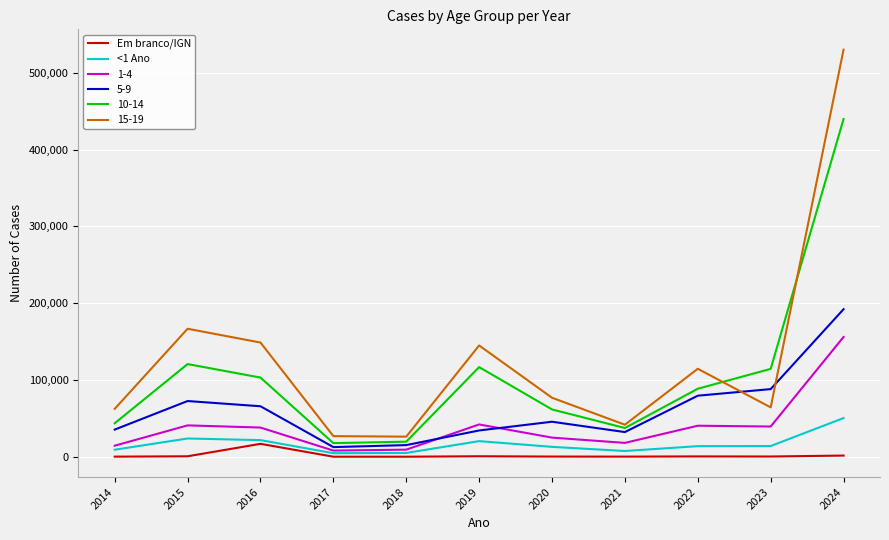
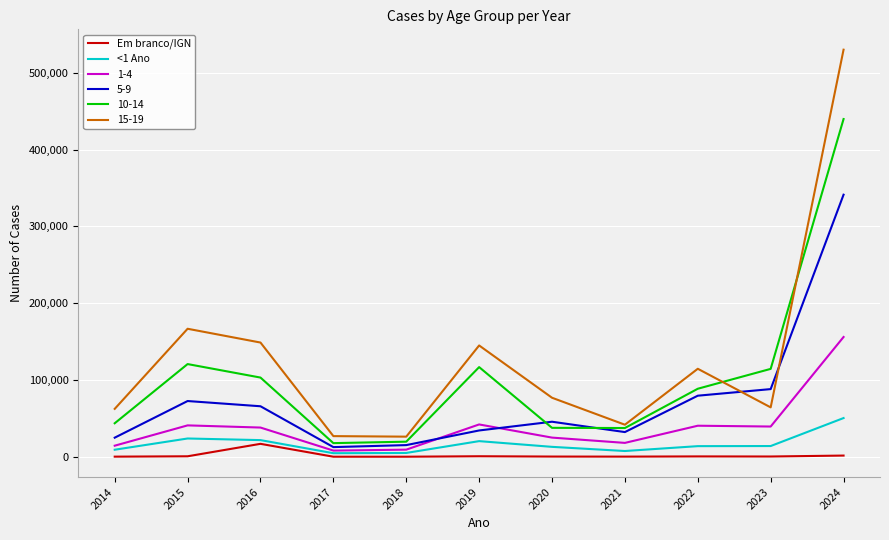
5-9, 2014: 40,000 -> 20,000
10-14, 2020: 60,000 -> 40,000
5-9, 2024: 190,000 -> 340,000
